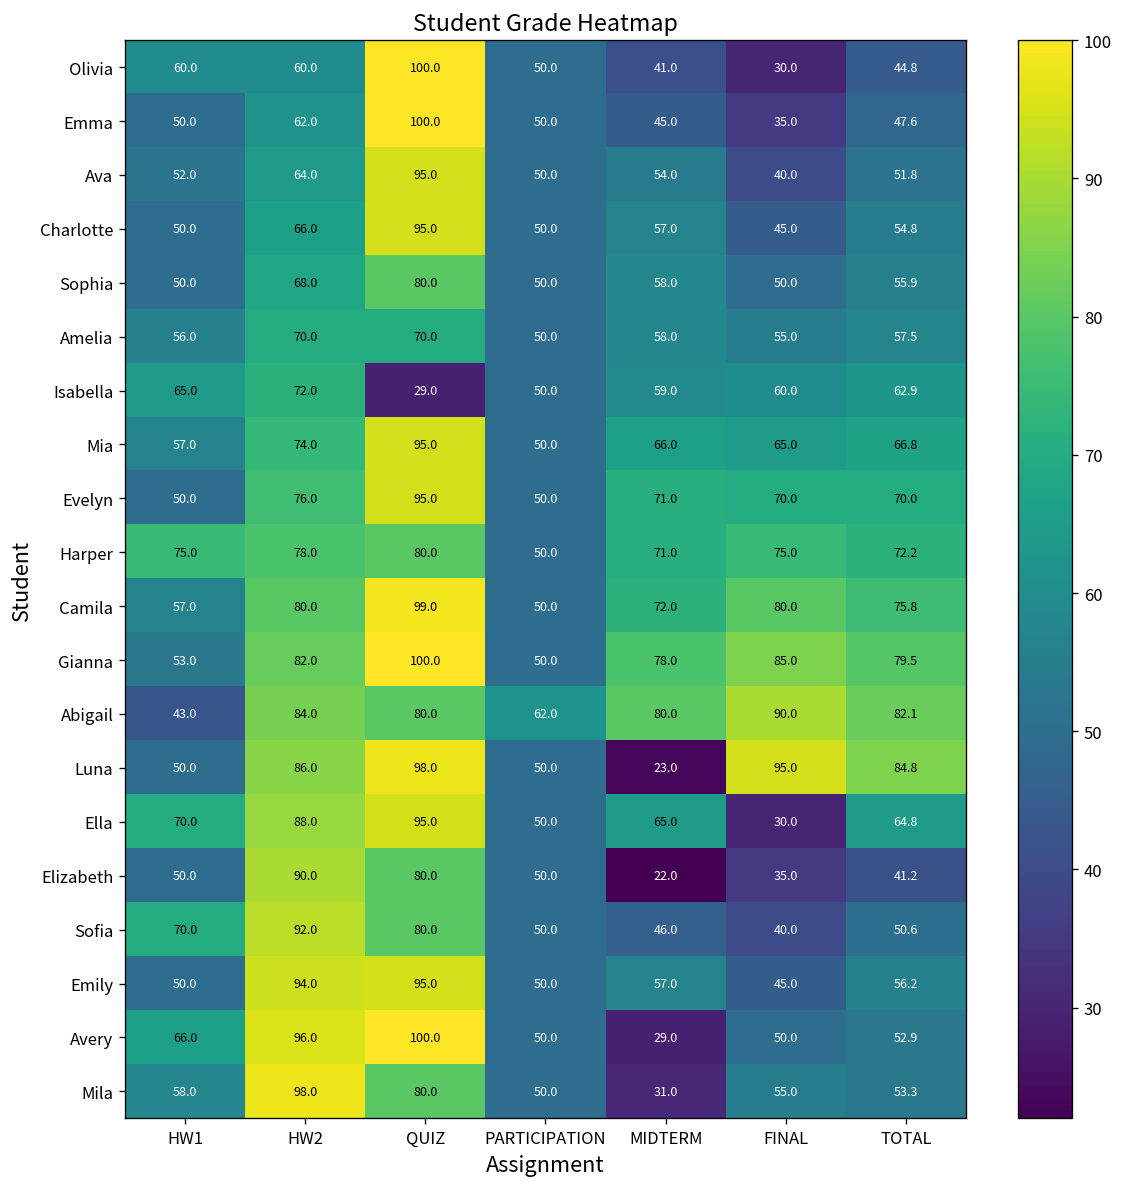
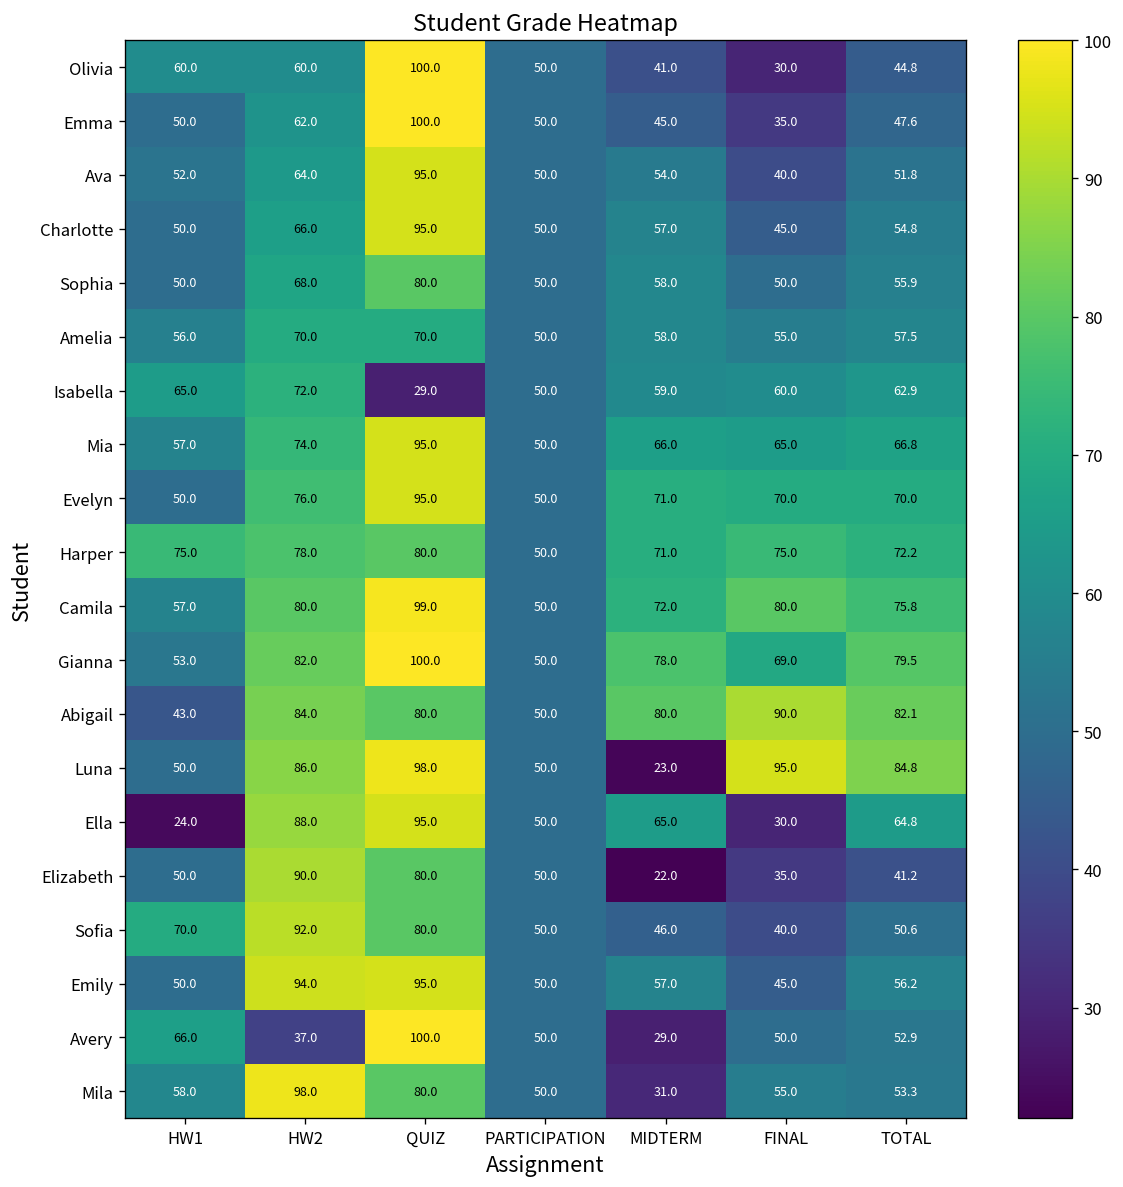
Gianna, FINAL: 85.0 -> 69.0
Abigail, PARTICIPATION: 62.0 -> 50.0
Ella, HW1: 70.0 -> 24.0
Avery, HW2: 96.0 -> 37.0
